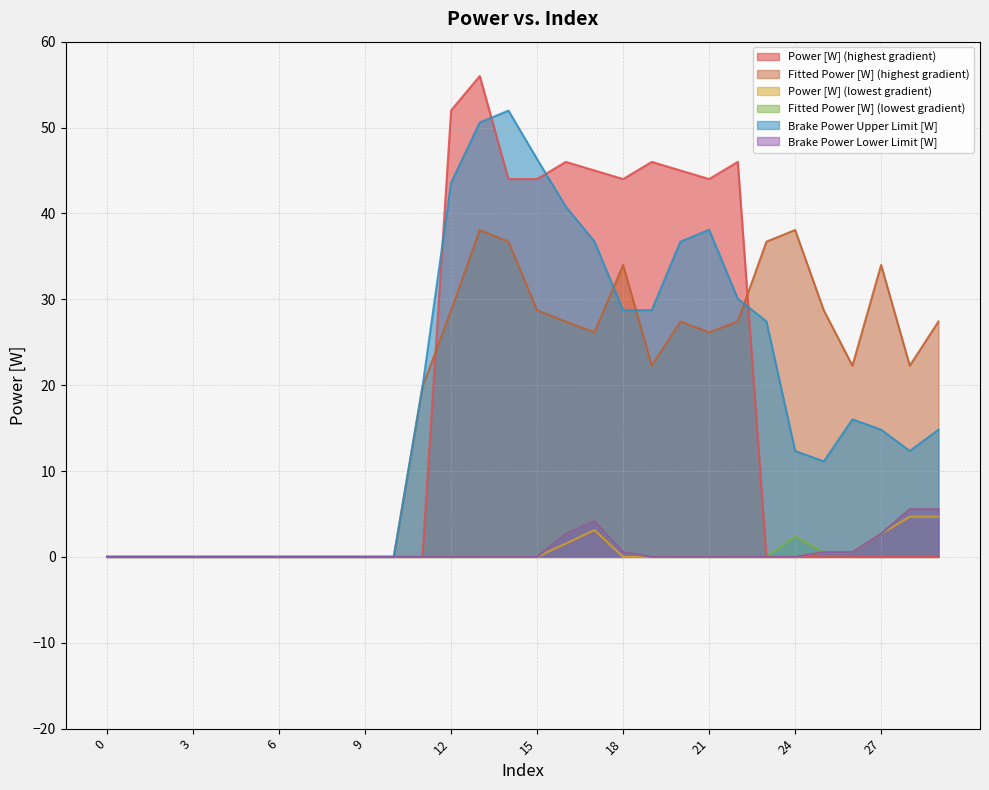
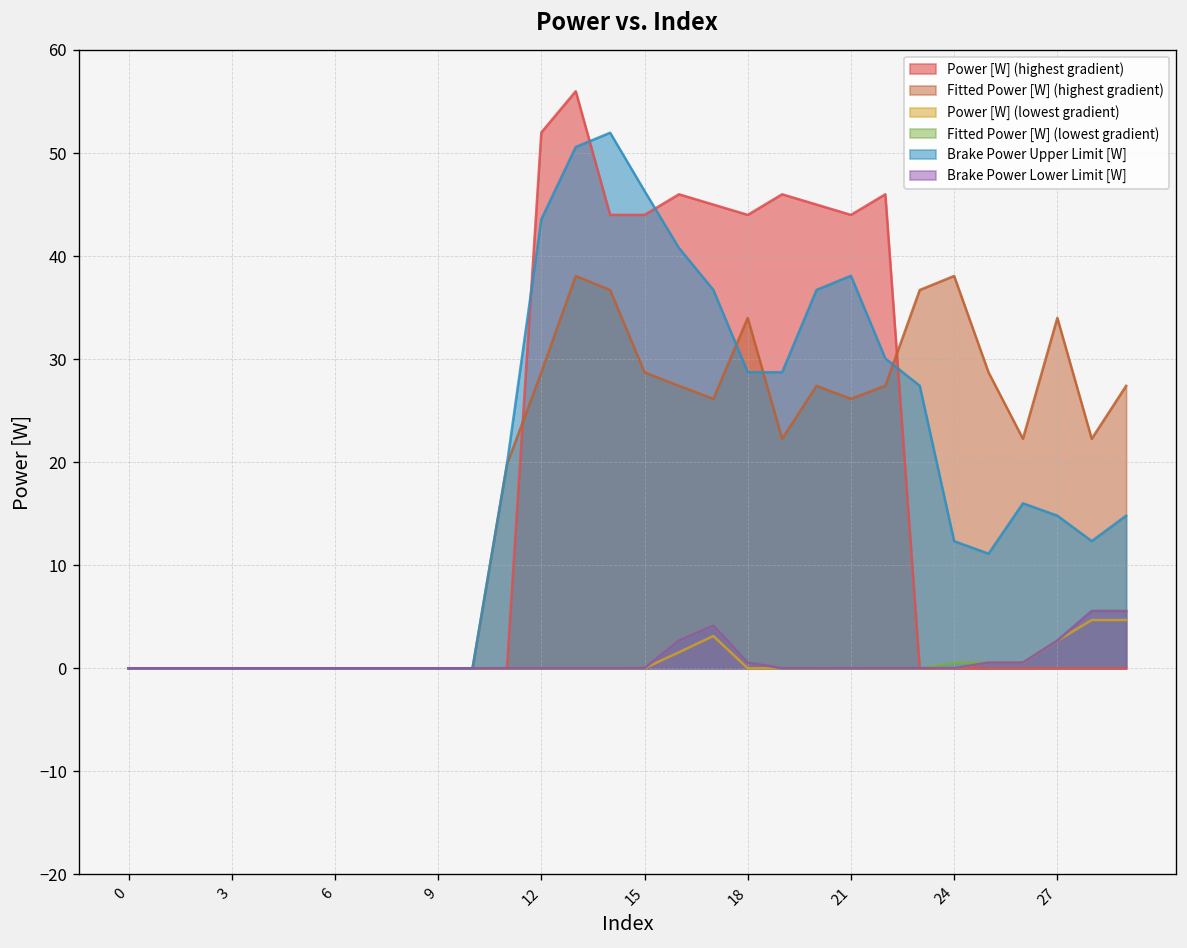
Fitted Power [W] (lowest gradient), 24: 2 -> 1
